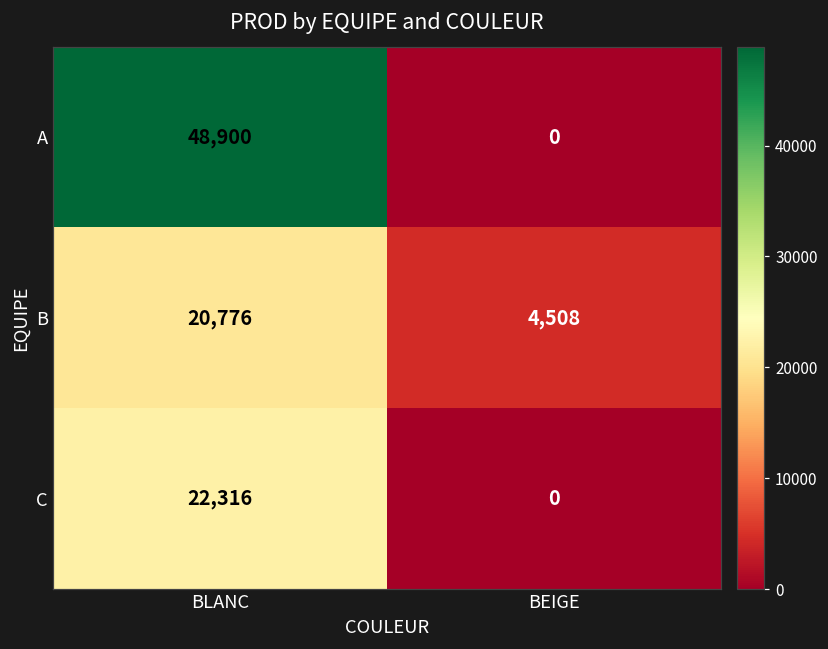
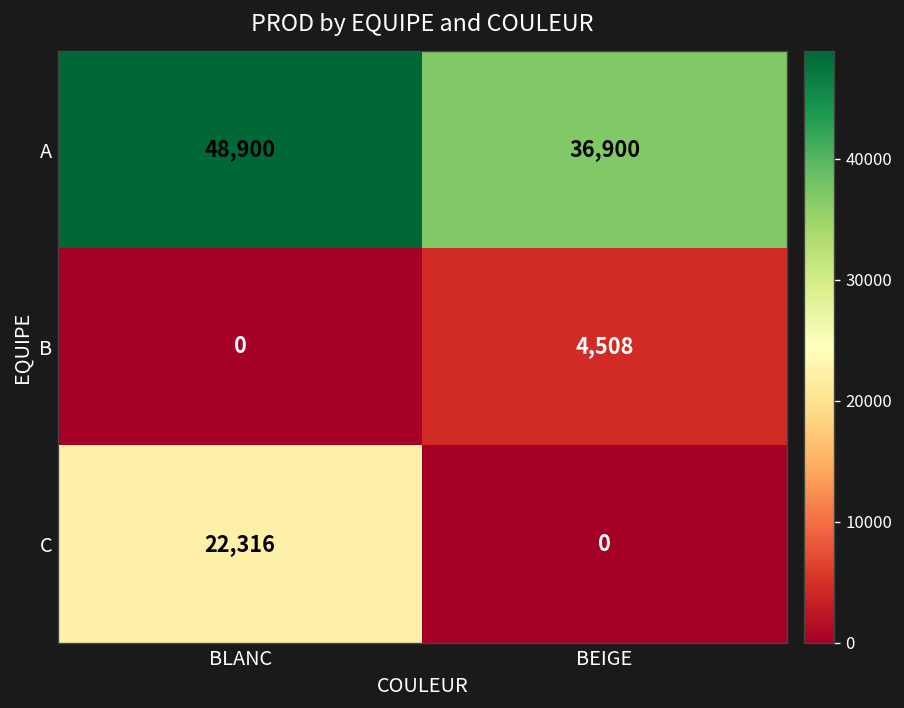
A, BEIGE: 0 -> 36,900
B, BLANC: 20,776 -> 0
